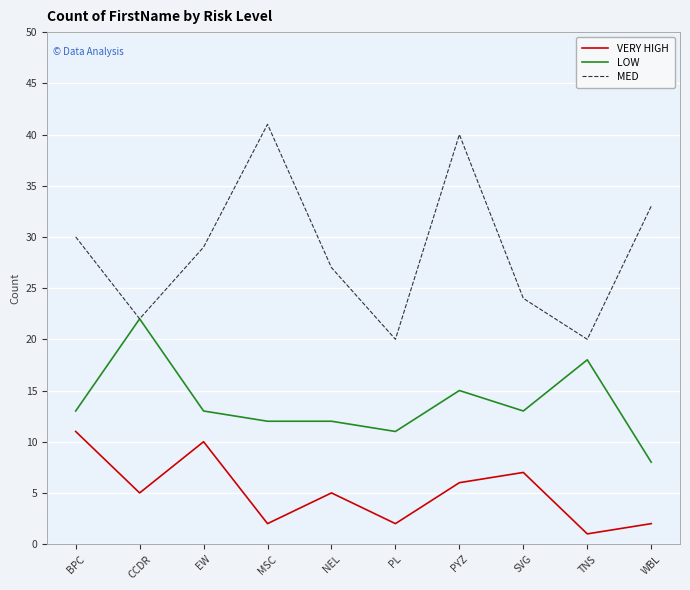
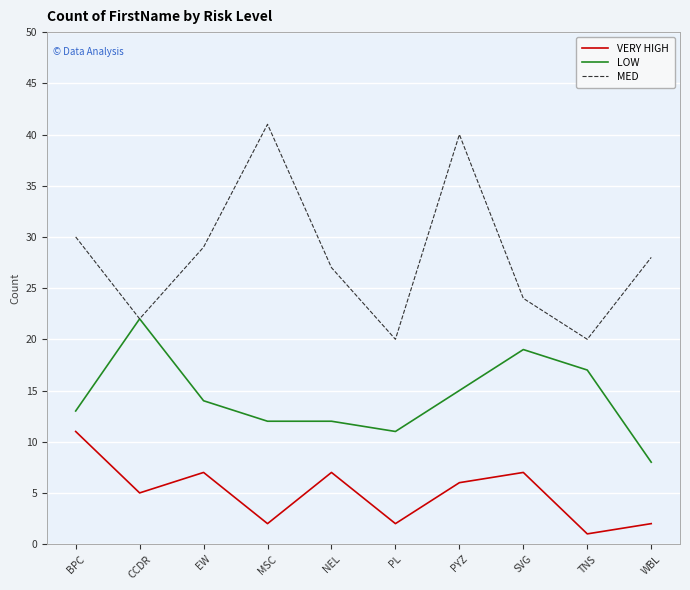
VERY HIGH, EW: 10 -> 7
LOW, EW: 13 -> 14
VERY HIGH, NEL: 5 -> 7
LOW, SVG: 13 -> 19
LOW, TNS: 18 -> 17
MED, WBL: 33 -> 28
